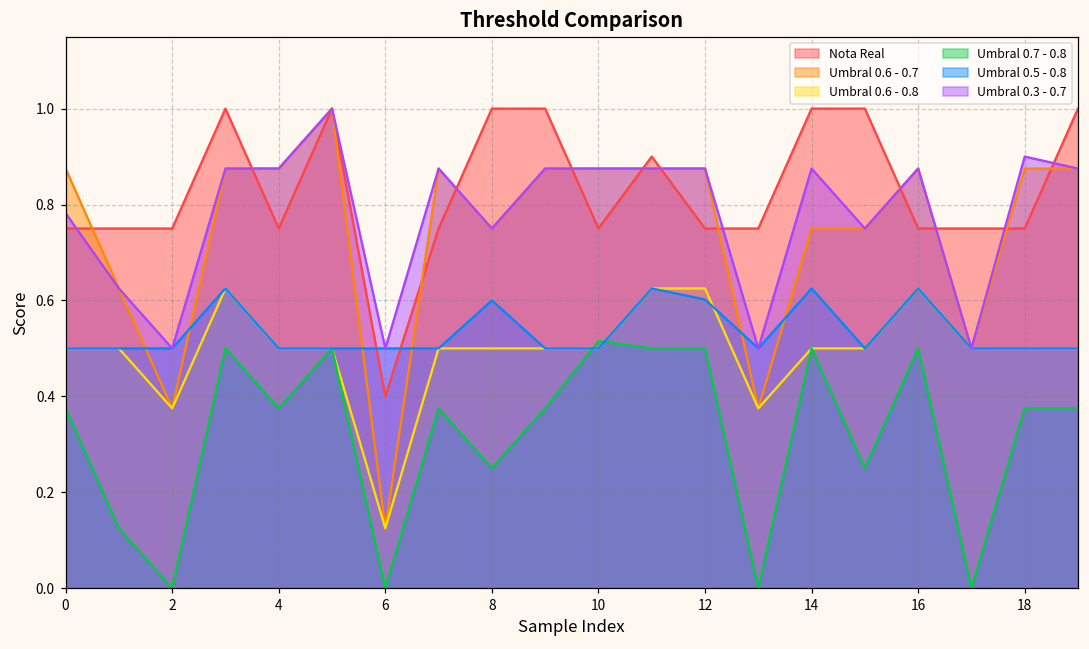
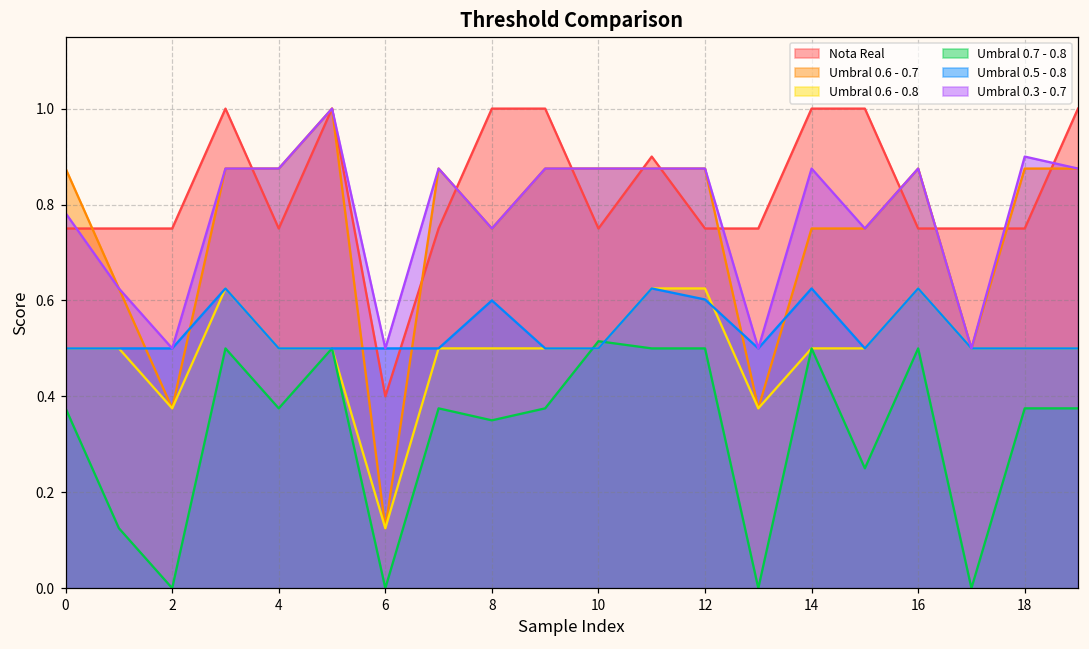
Umbral 0.7 - 0.8, 8: 0.25 -> 0.35
